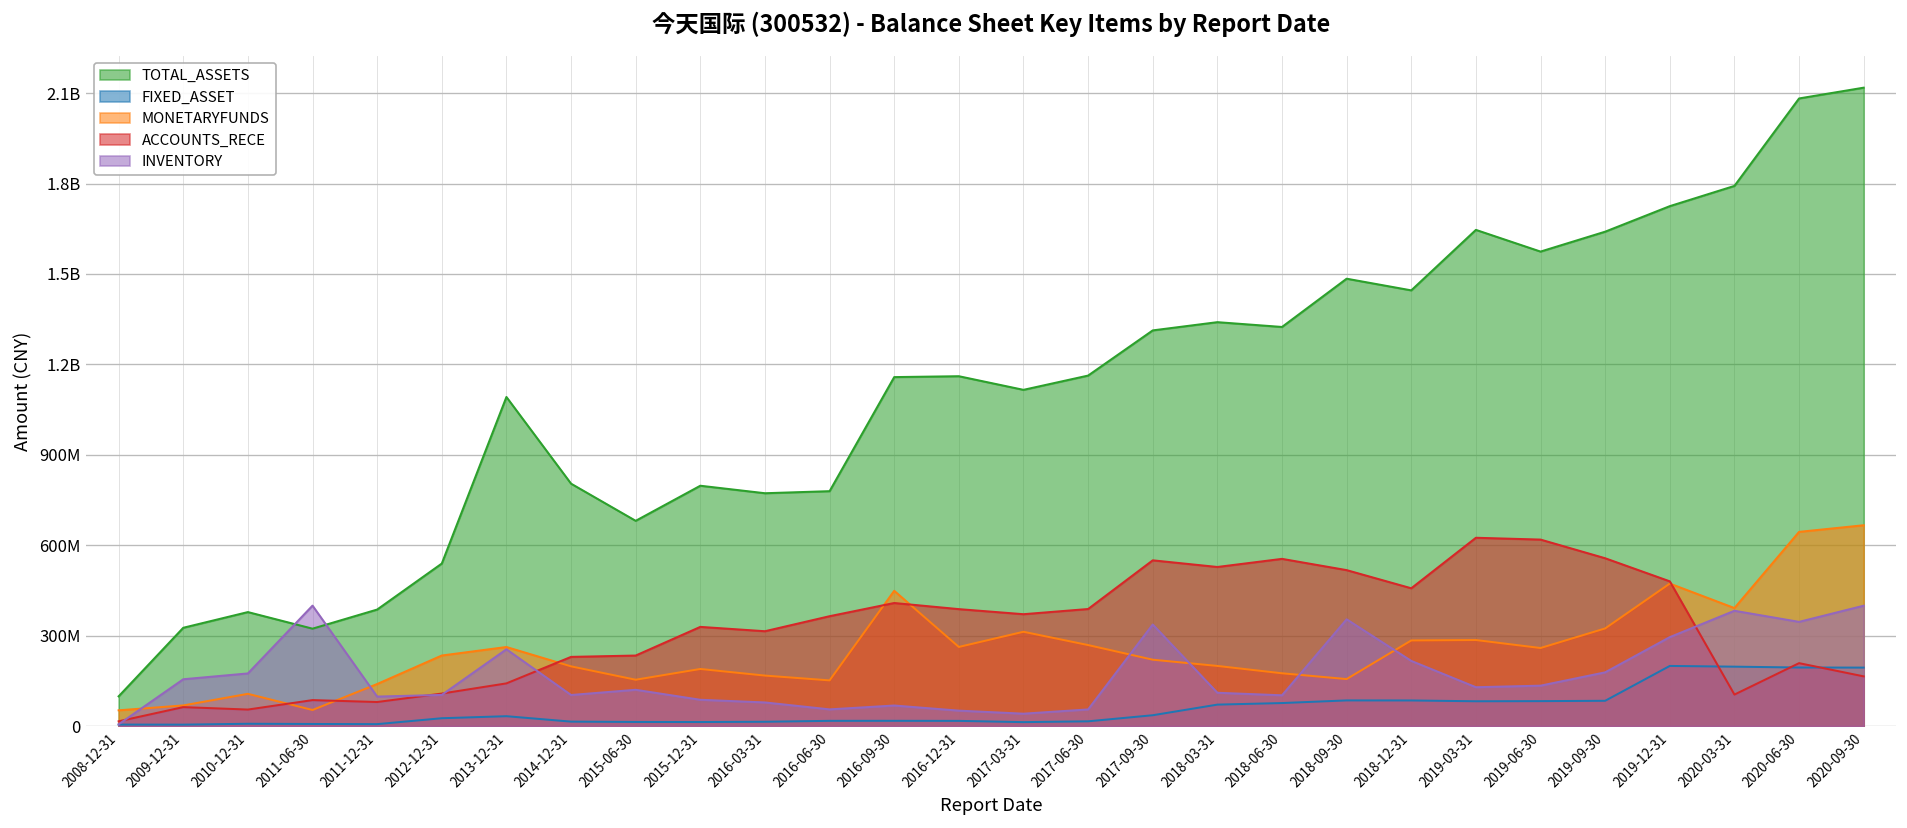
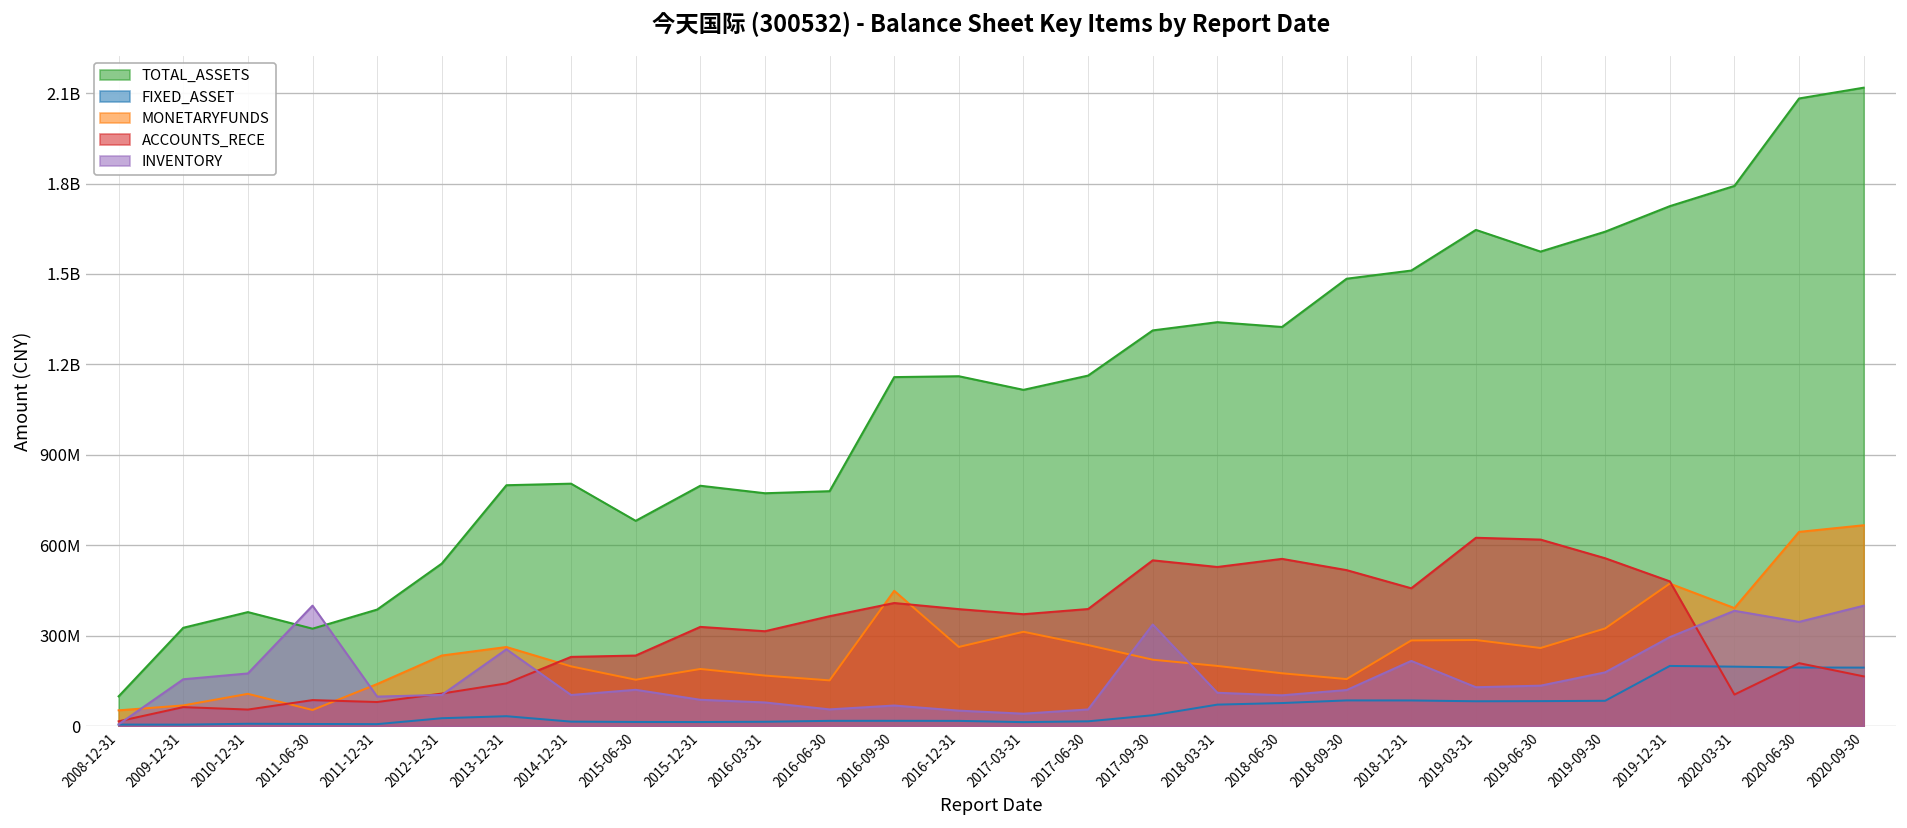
TOTAL_ASSETS, 2013-12-31: 1090000000 -> 800000000
INVENTORY, 2018-09-30: 350000000 -> 120000000
TOTAL_ASSETS, 2018-12-31: 1450000000 -> 1510000000
